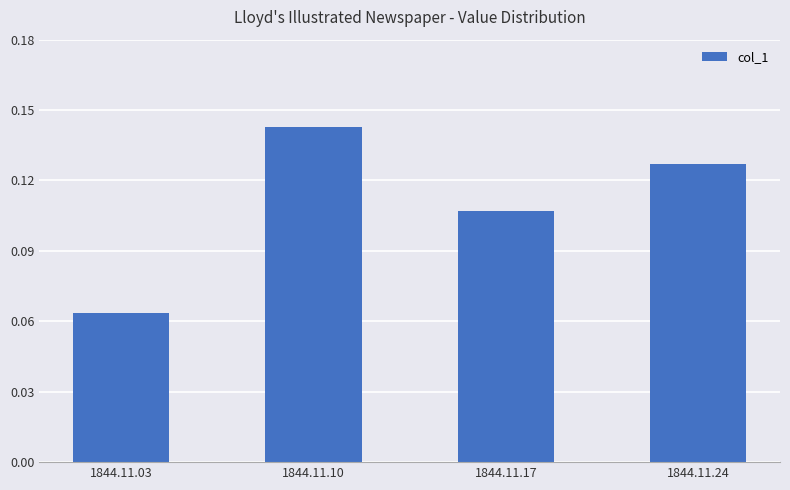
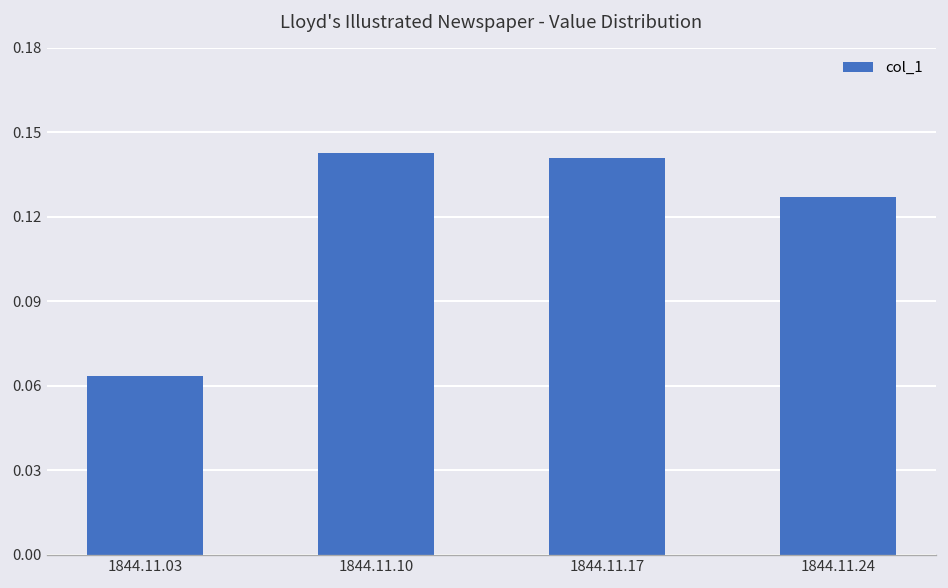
1844.11.17: 0.107 -> 0.141
